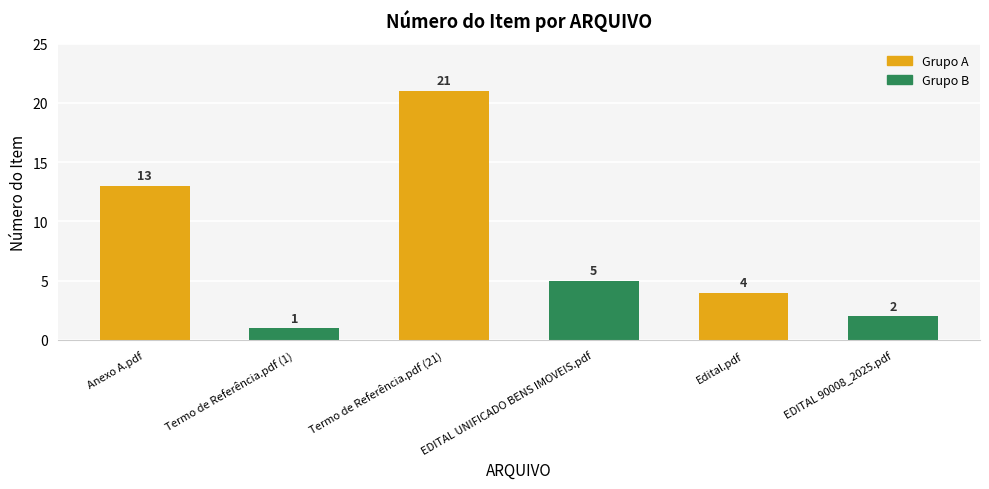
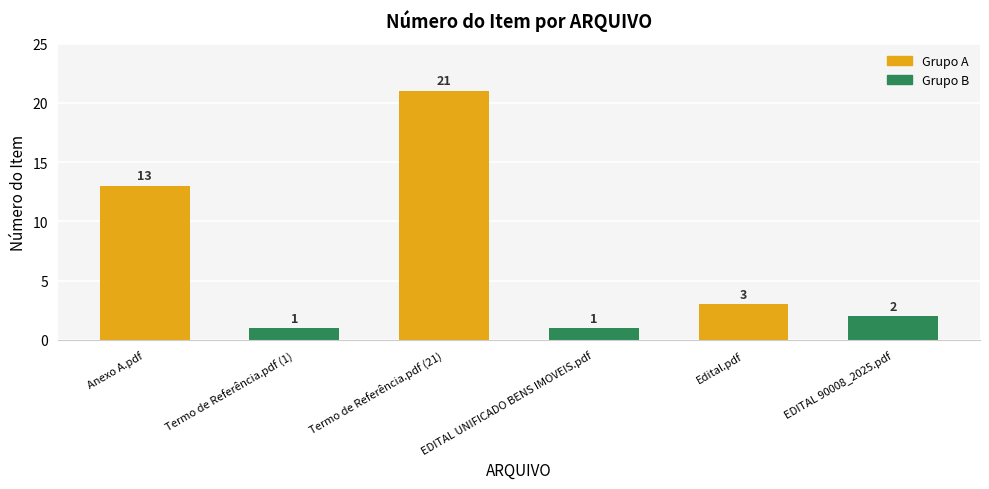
EDITAL UNIFICADO BENS IMOVEIS.pdf: 5 -> 1
Edital.pdf: 4 -> 3
